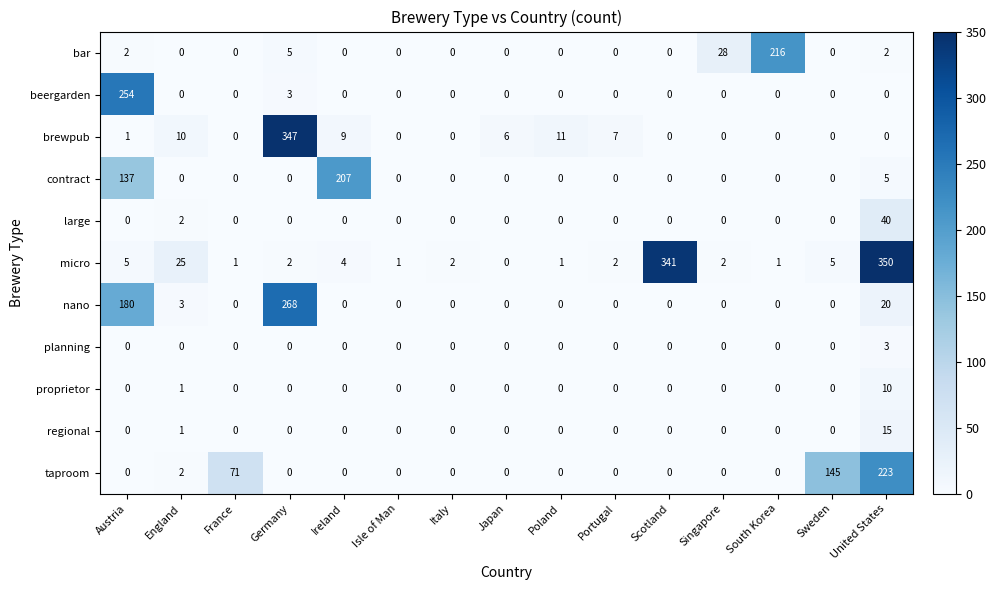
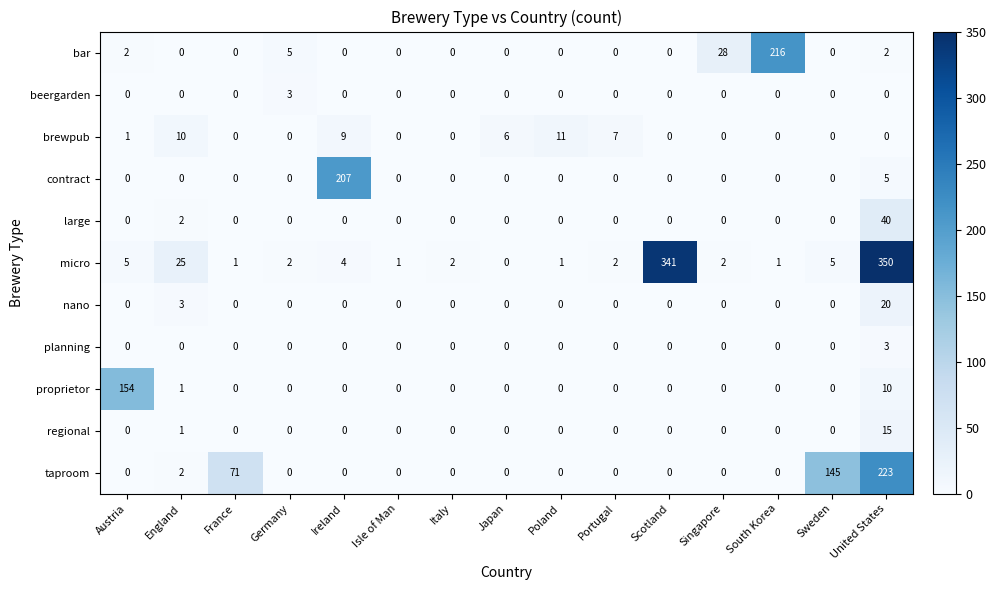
beergarden, Austria: 254 -> 0
brewpub, Germany: 347 -> 0
contract, Austria: 137 -> 0
nano, Austria: 180 -> 0
nano, Germany: 268 -> 0
proprietor, Austria: 0 -> 154
